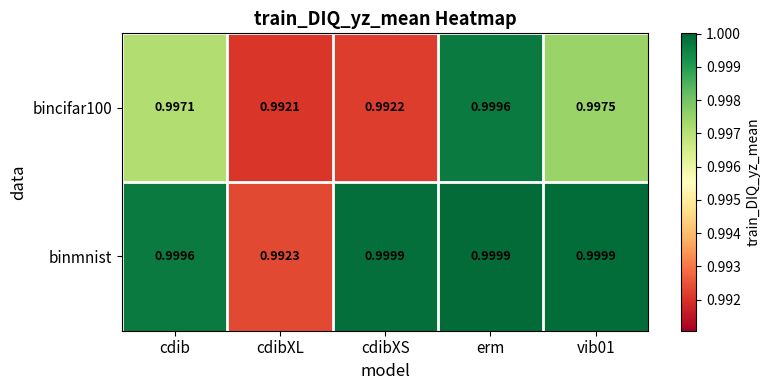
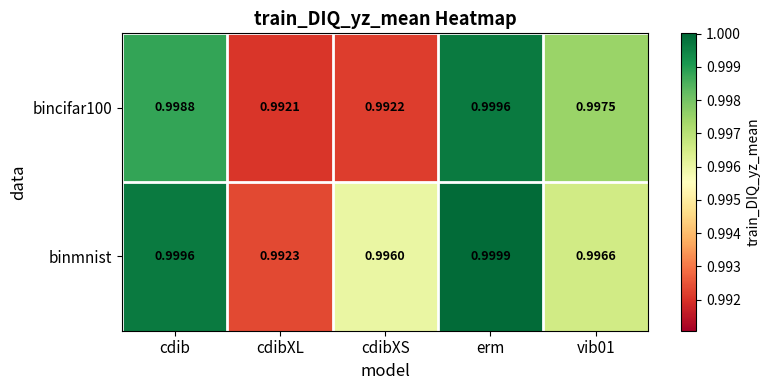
bincifar100, cdib: 0.9971 -> 0.9988
binmnist, cdibXS: 0.9999 -> 0.9960
binmnist, vib01: 0.9999 -> 0.9966
